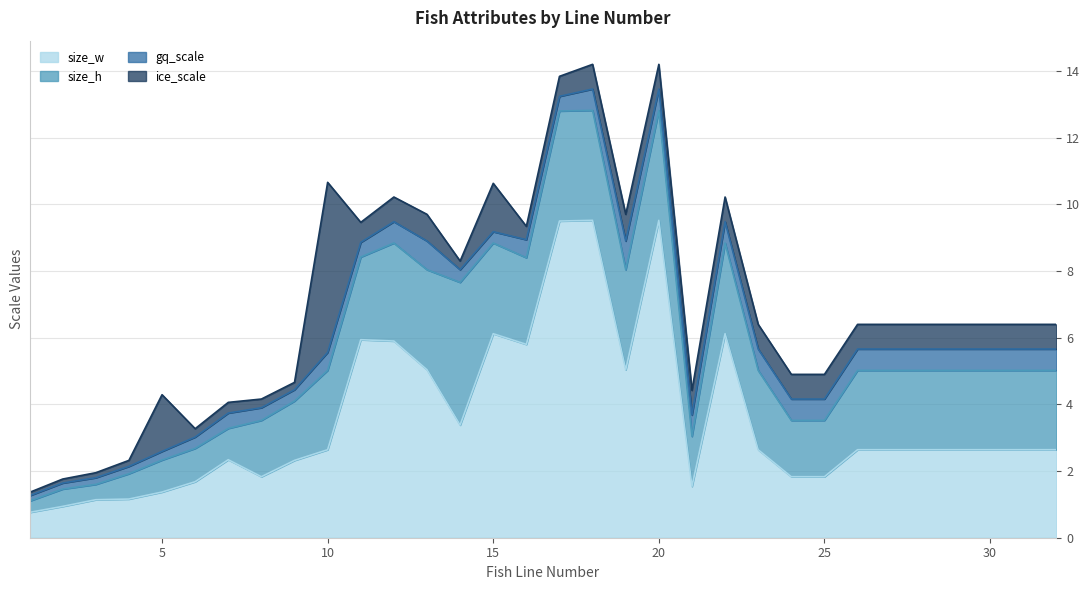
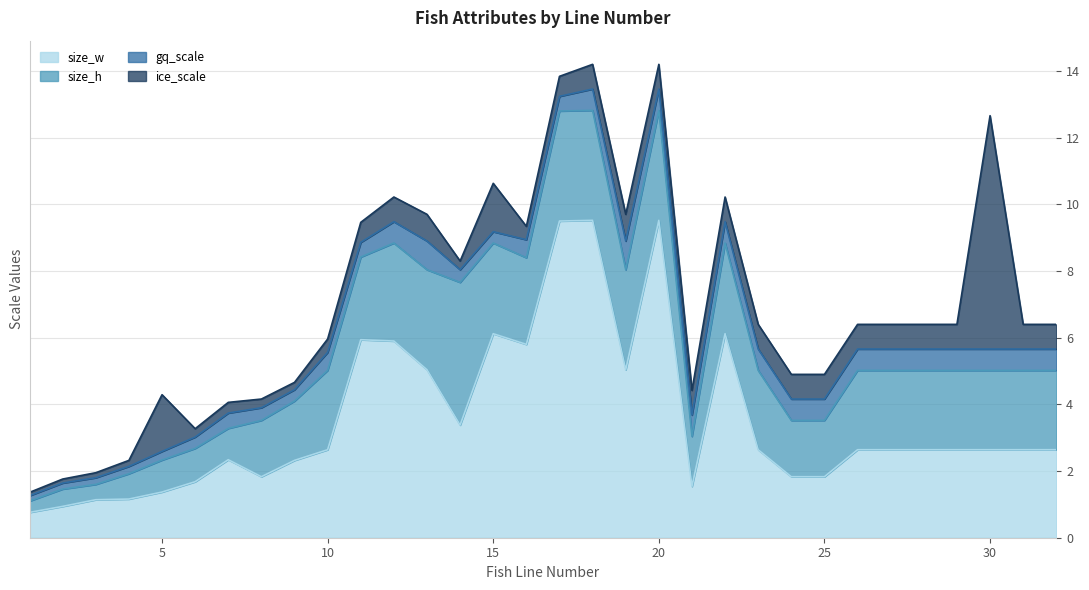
ice_scale, 10: 5.1 -> 0.4
ice_scale, 30: 0.7 -> 7.0
